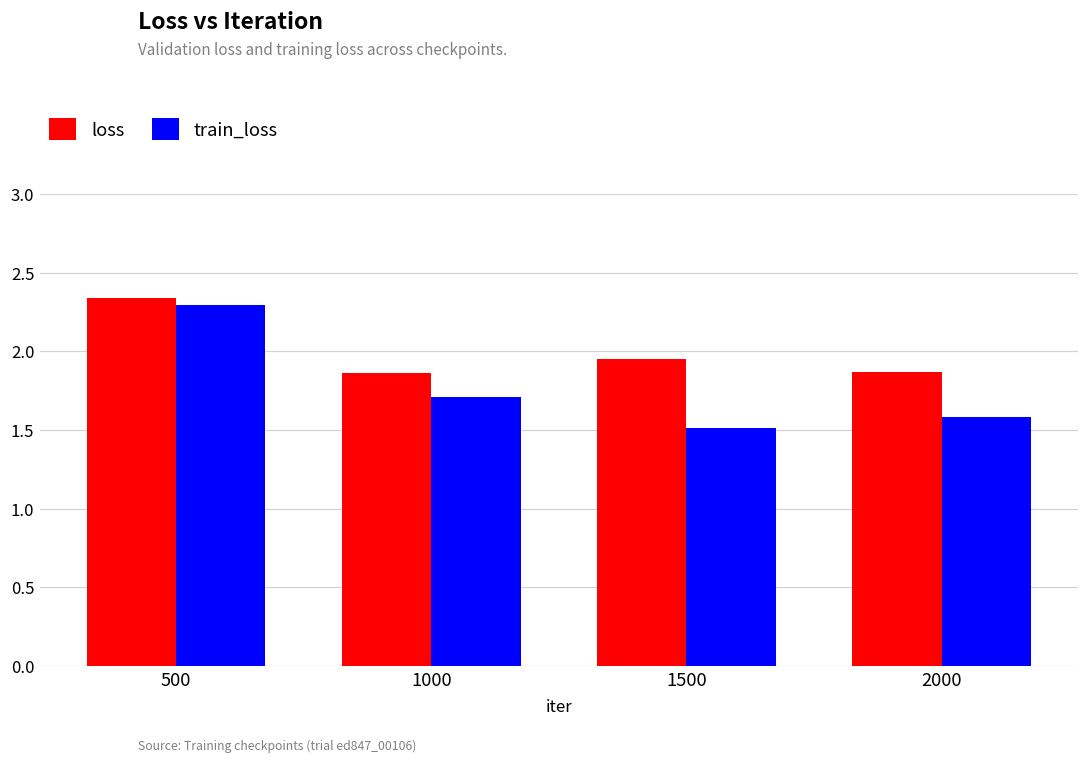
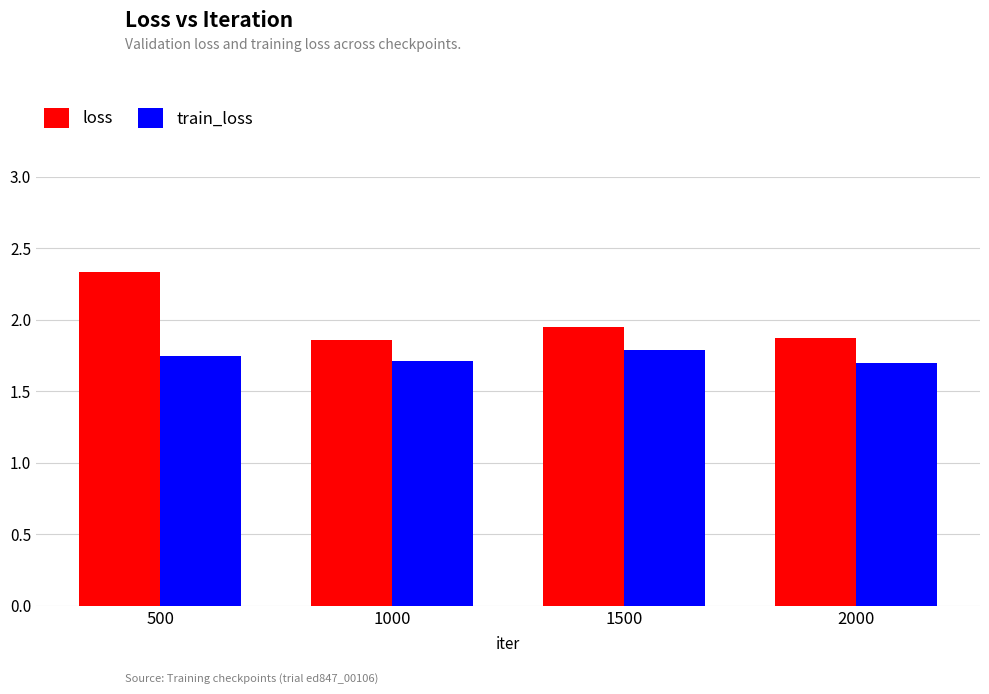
train_loss, 500: 2.29 -> 1.75
train_loss, 1500: 1.51 -> 1.79
train_loss, 2000: 1.58 -> 1.70
